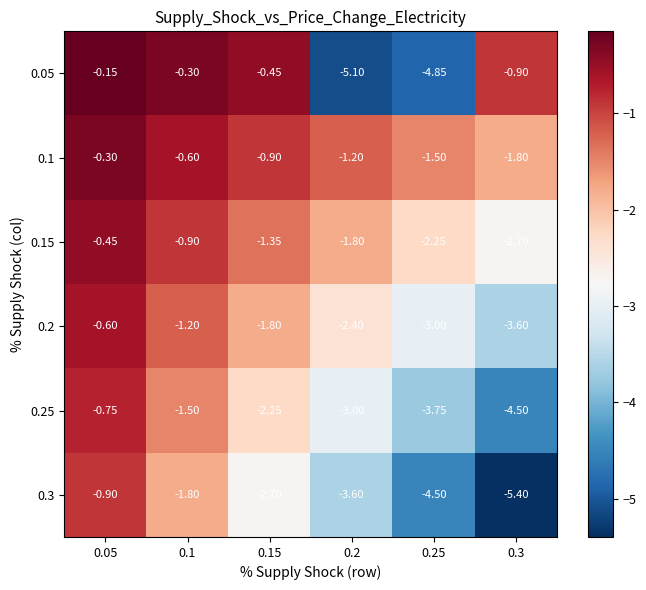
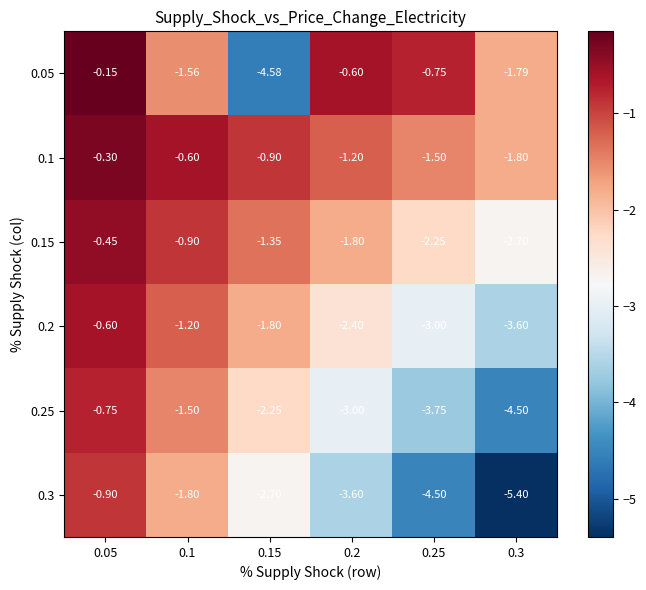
0.05, 0.1: -0.30 -> -1.56
0.05, 0.15: -0.45 -> -4.58
0.05, 0.2: -5.10 -> -0.60
0.05, 0.25: -4.85 -> -0.75
0.05, 0.3: -0.90 -> -1.79
